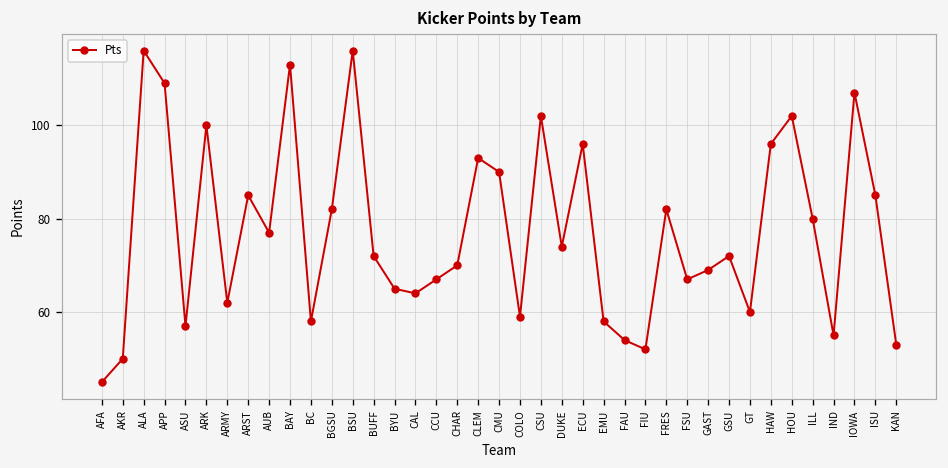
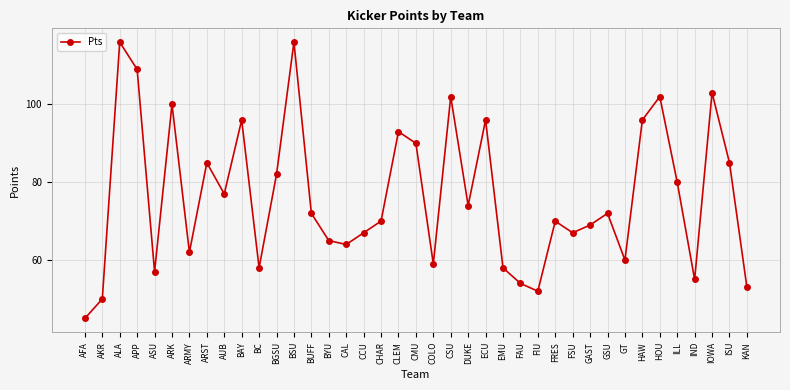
BAY: 113 -> 96
FRES: 82 -> 70
IOWA: 107 -> 103
